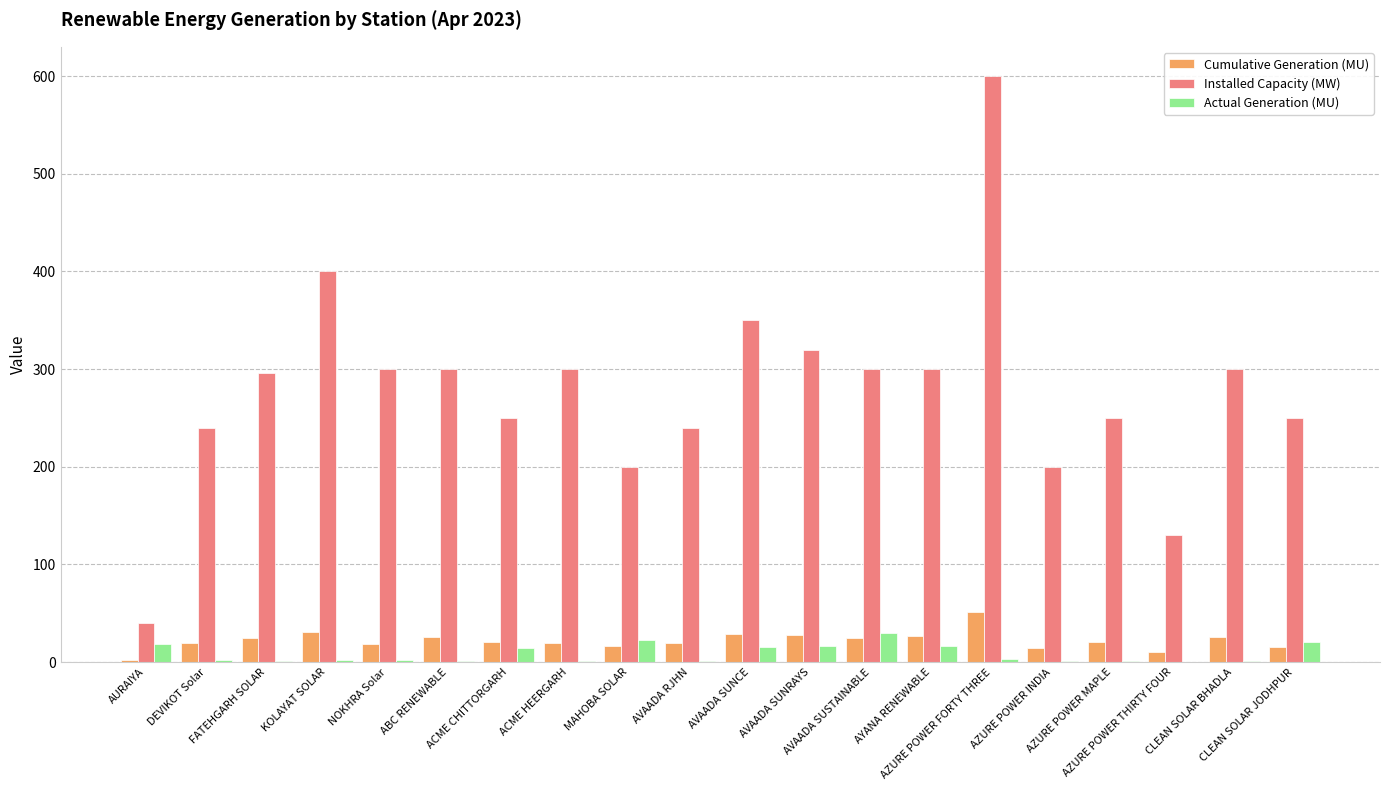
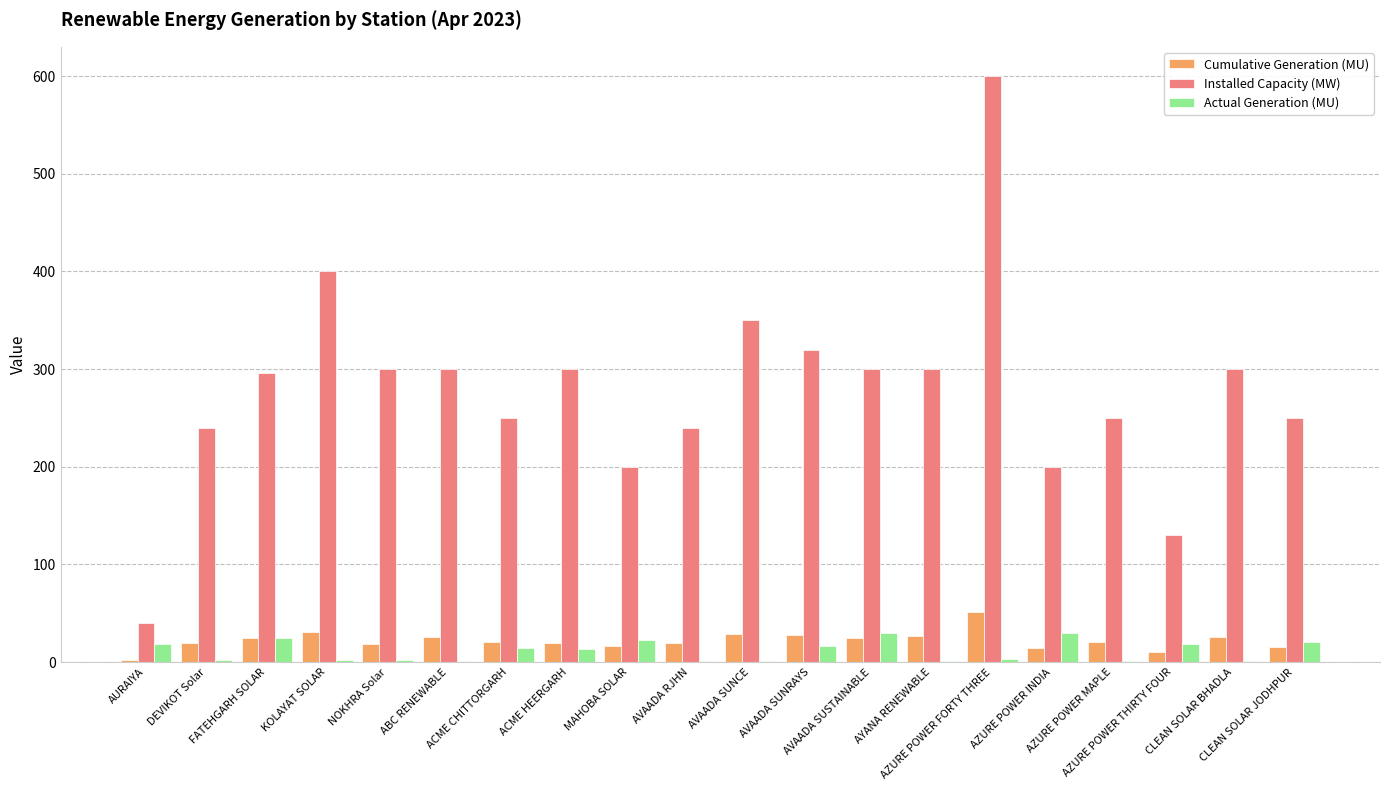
Actual Generation (MU), FATEHGARH SOLAR: 0 -> 20
Actual Generation (MU), ACME HEERGARH: 0 -> 10
Actual Generation (MU), AVAADA SUNCE: 20 -> 0
Actual Generation (MU), AYANA RENEWABLE: 20 -> 0
Actual Generation (MU), AZURE POWER INDIA: 0 -> 30
Actual Generation (MU), AZURE POWER THIRTY FOUR: 0 -> 20
